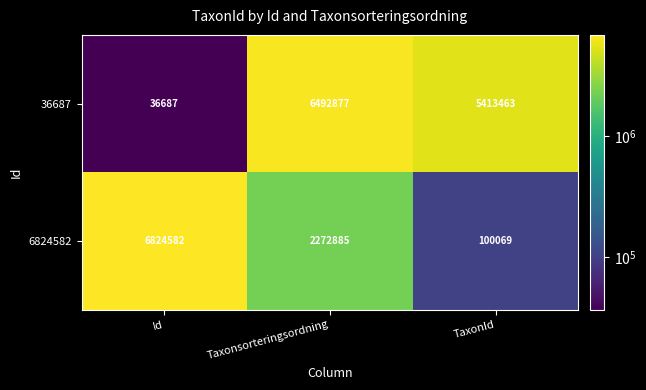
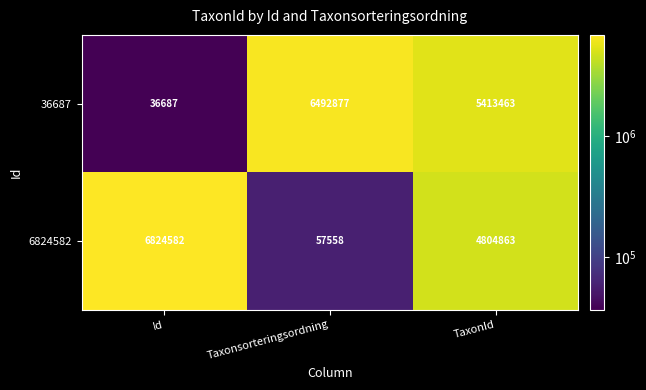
6824582, Taxonsorteringsordning: 2272885 -> 57558
6824582, TaxonId: 100069 -> 4804863
